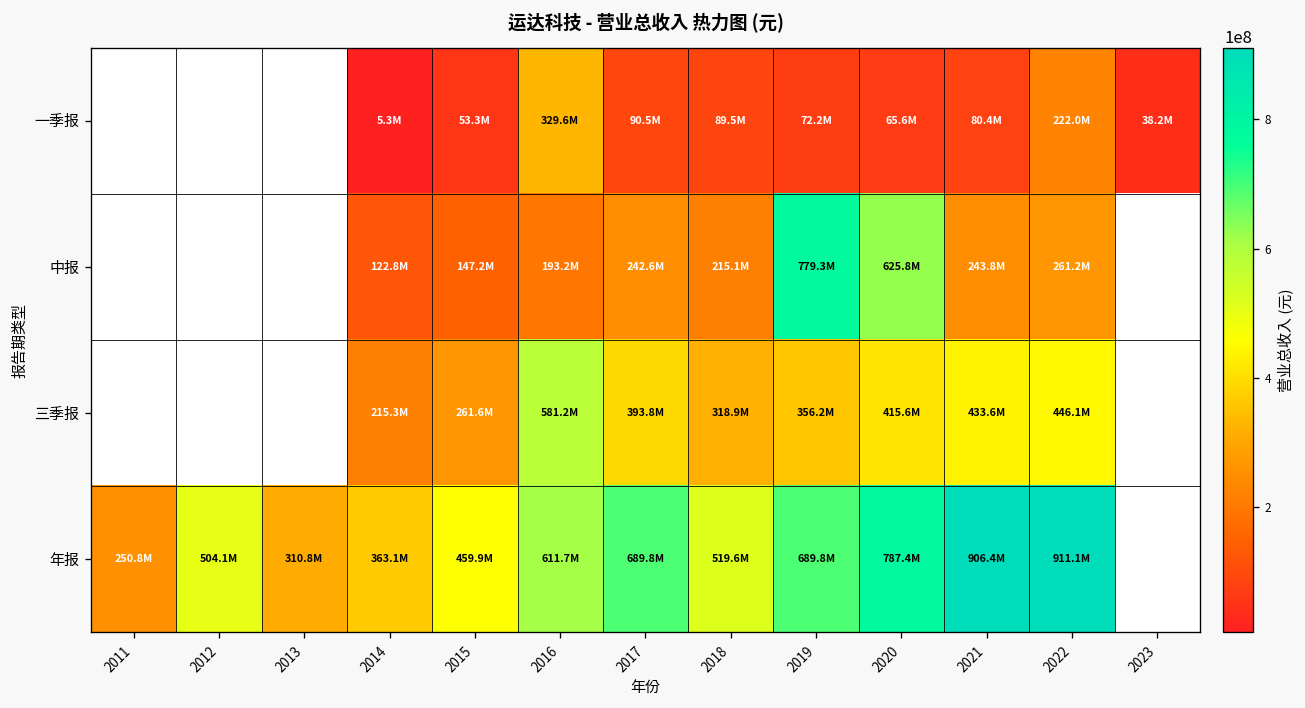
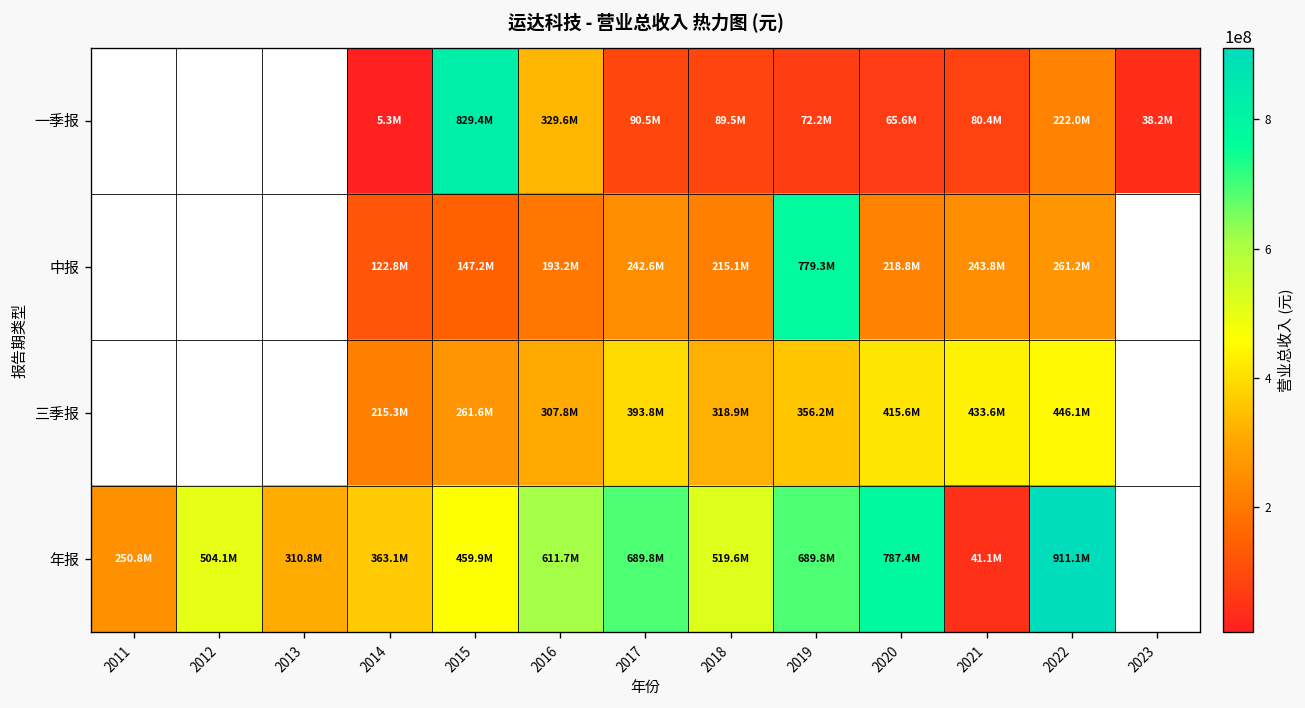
一季报, 2015: 53.3M -> 829.4M
中报, 2020: 625.8M -> 218.8M
三季报, 2016: 581.2M -> 307.8M
年报, 2021: 906.4M -> 41.1M
